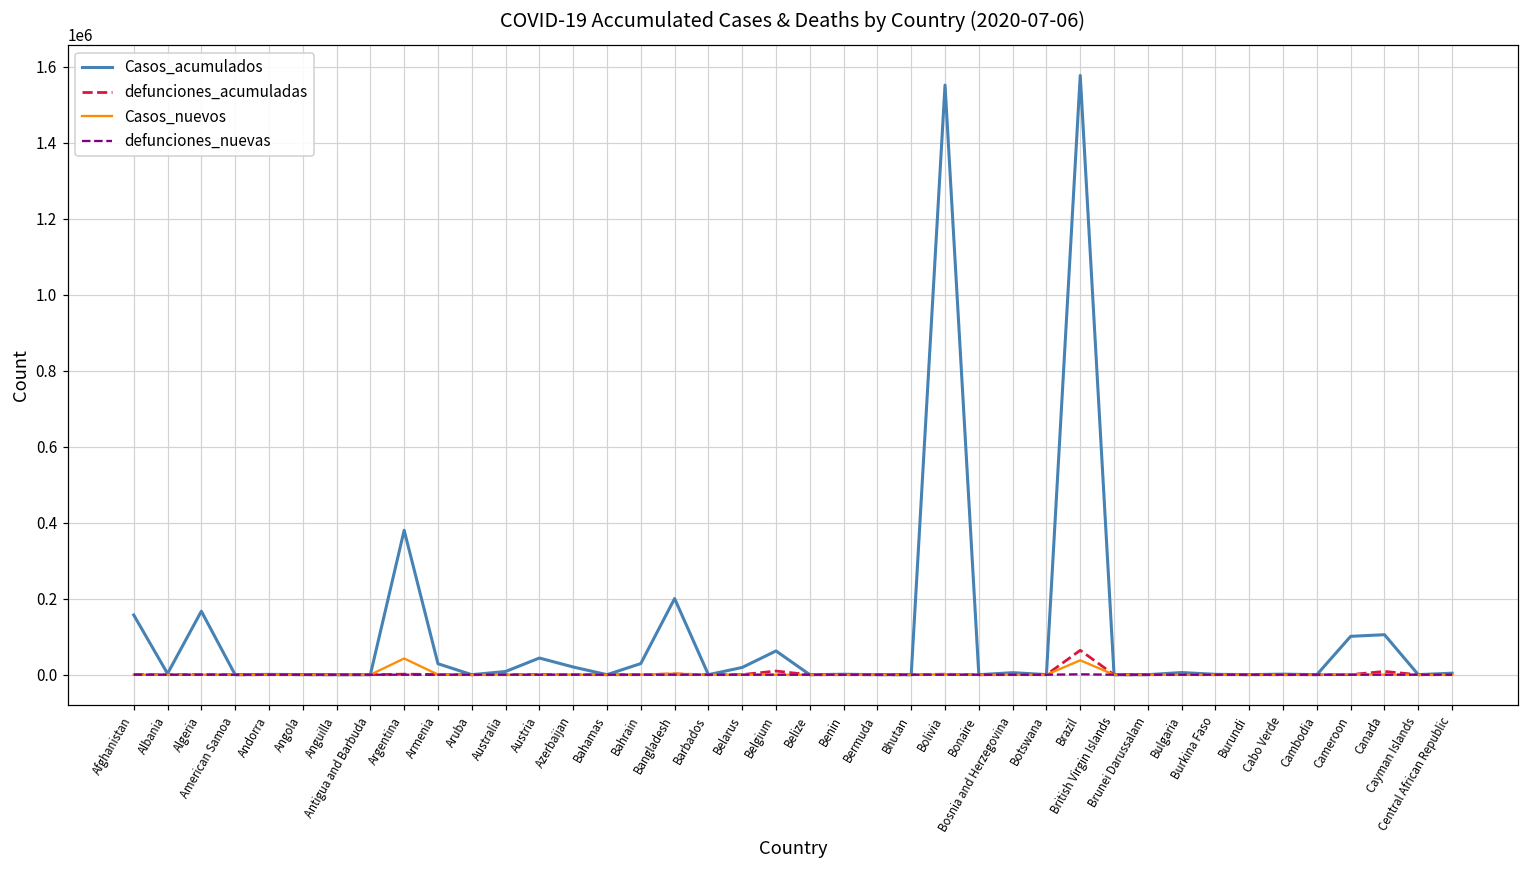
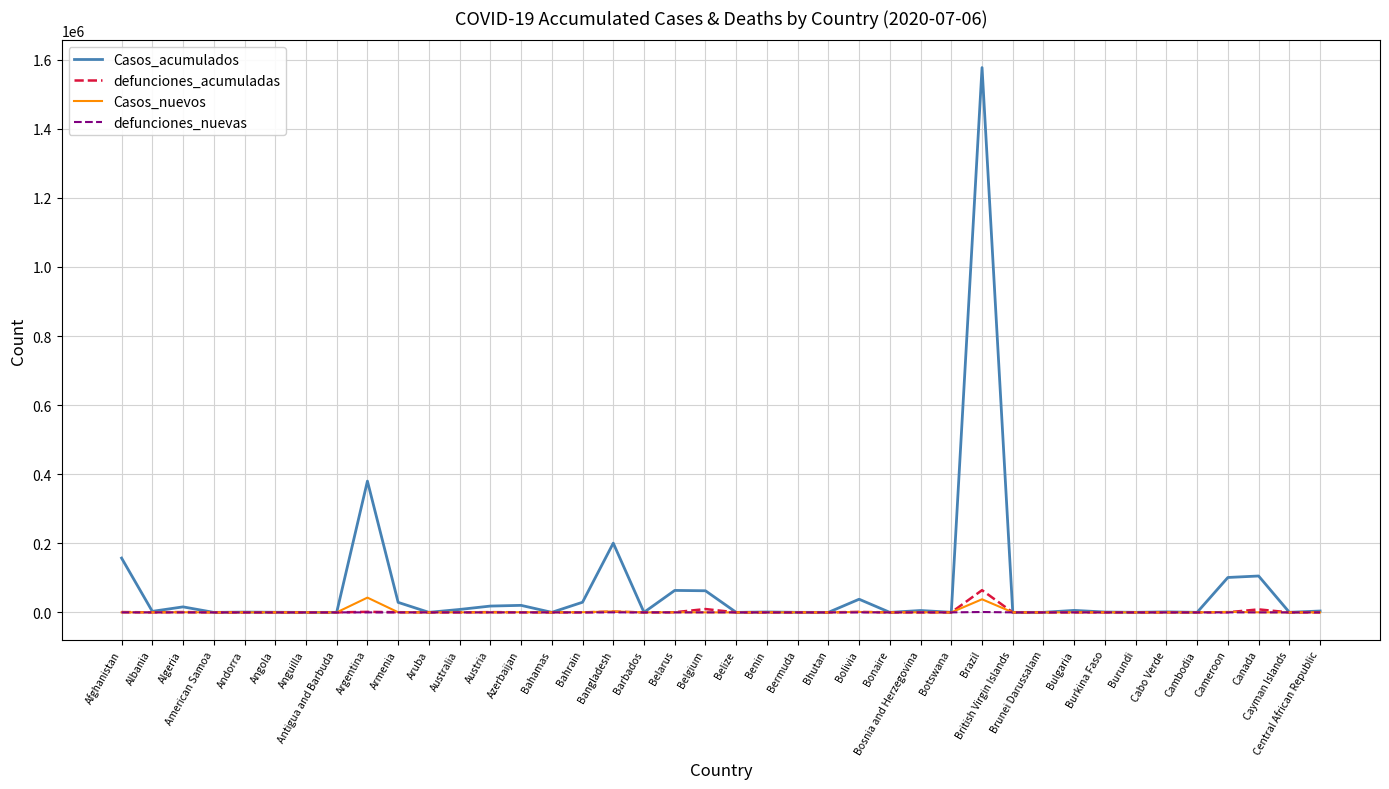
Casos_acumulados, Algeria: 170000 -> 20000
Casos_acumulados, Austria: 40000 -> 20000
Casos_acumulados, Belarus: 20000 -> 60000
Casos_acumulados, Bolivia: 1550000 -> 40000
